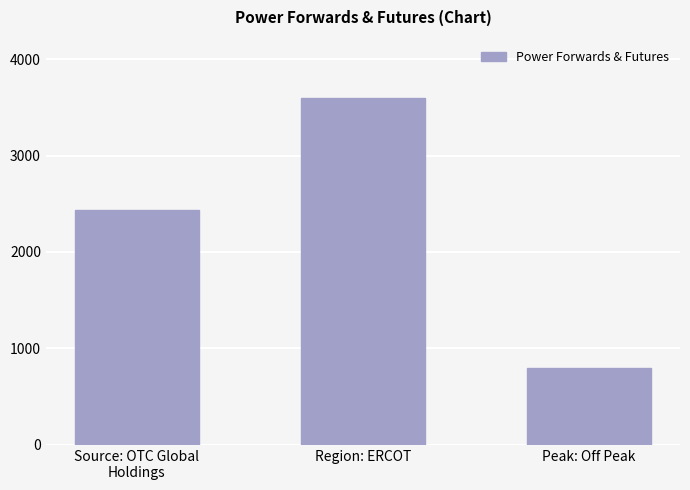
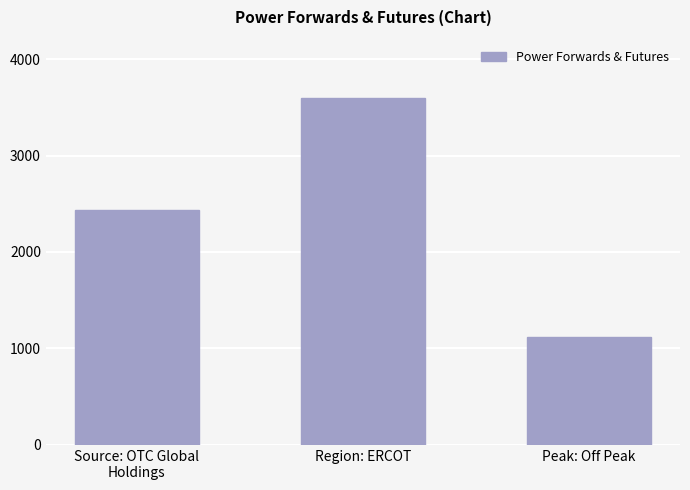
Peak: Off Peak: 800 -> 1100
